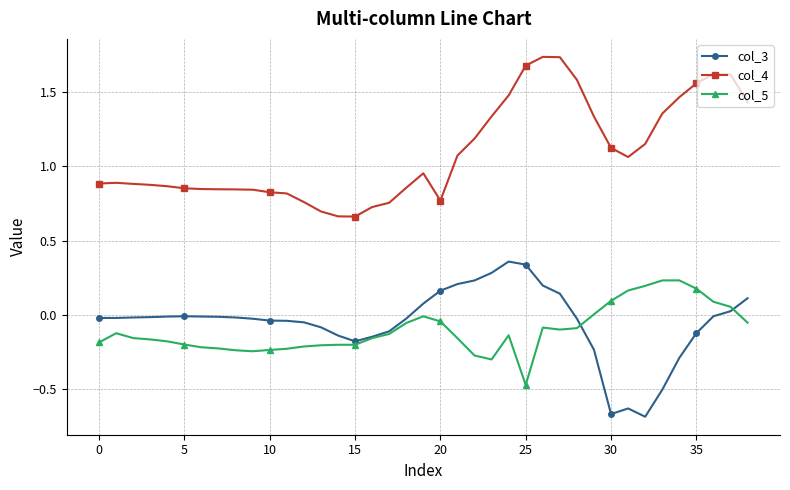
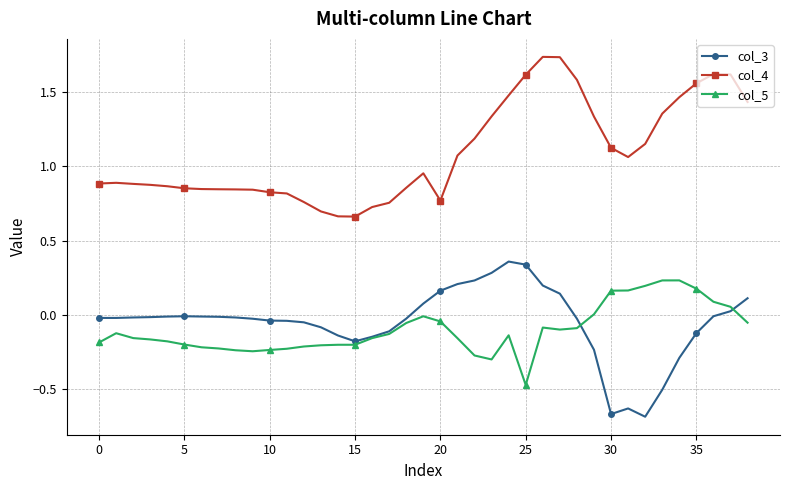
col_4, 25: 1.68 -> 1.62
col_5, 30: 0.09 -> 0.16
